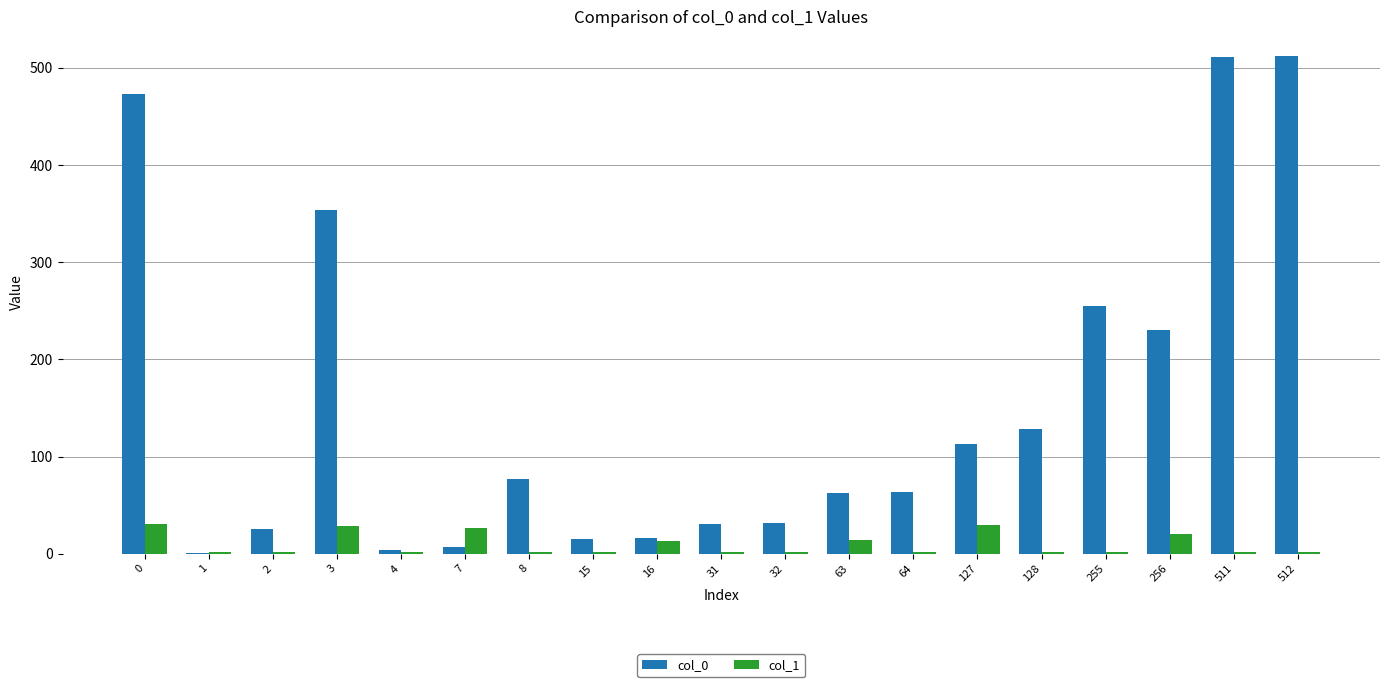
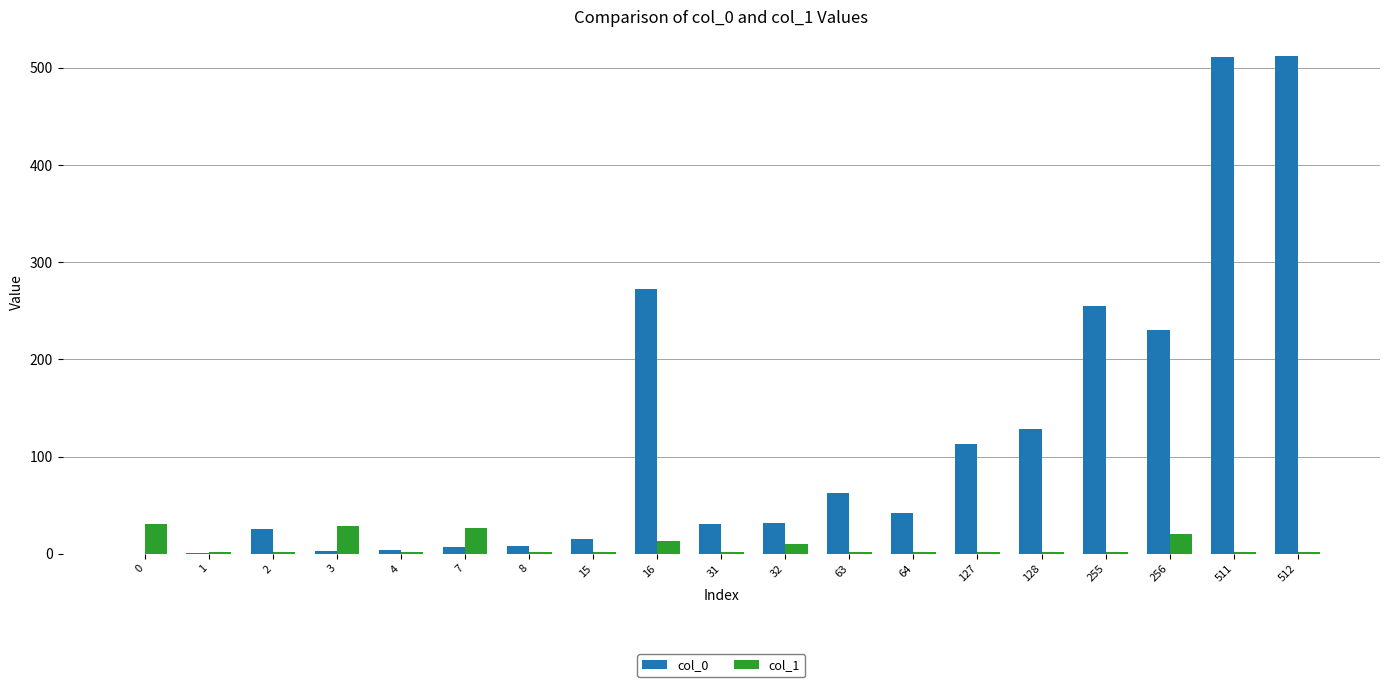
col_0, 0: 470 -> 0
col_0, 3: 350 -> 0
col_0, 8: 80 -> 10
col_0, 16: 20 -> 270
col_1, 32: 0 -> 10
col_1, 63: 10 -> 0
col_0, 64: 60 -> 40
col_1, 127: 30 -> 0
